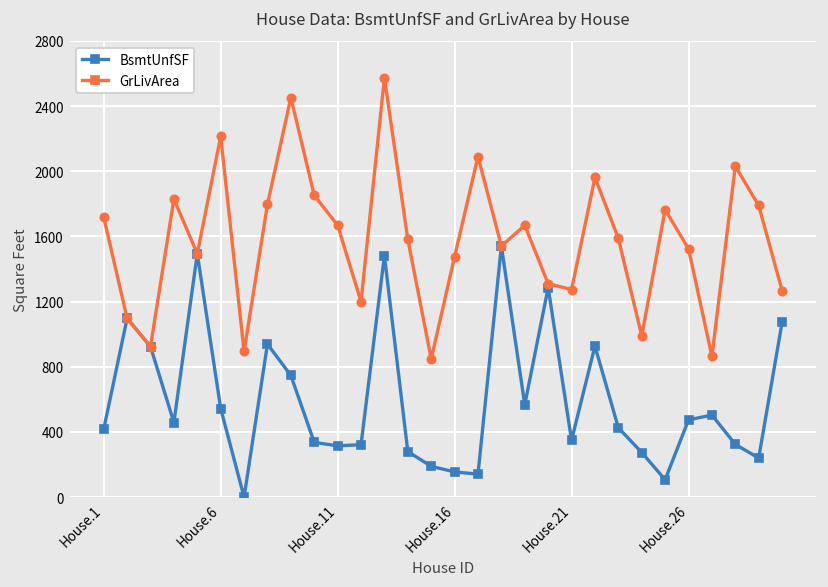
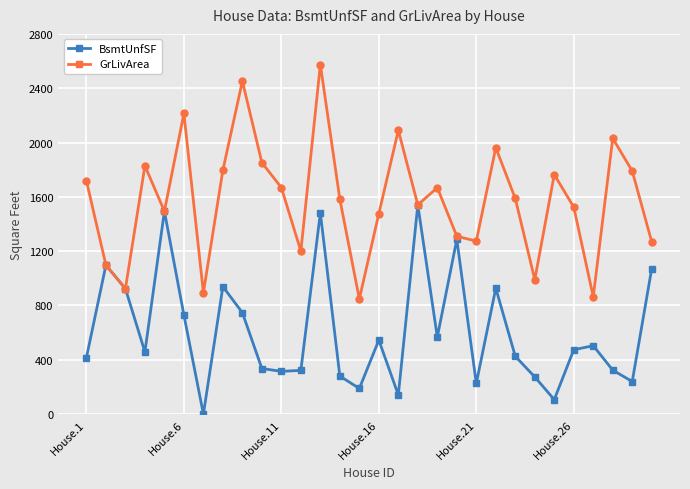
BsmtUnfSF, House.6: 540 -> 730
BsmtUnfSF, House.16: 160 -> 550
BsmtUnfSF, House.21: 350 -> 230
